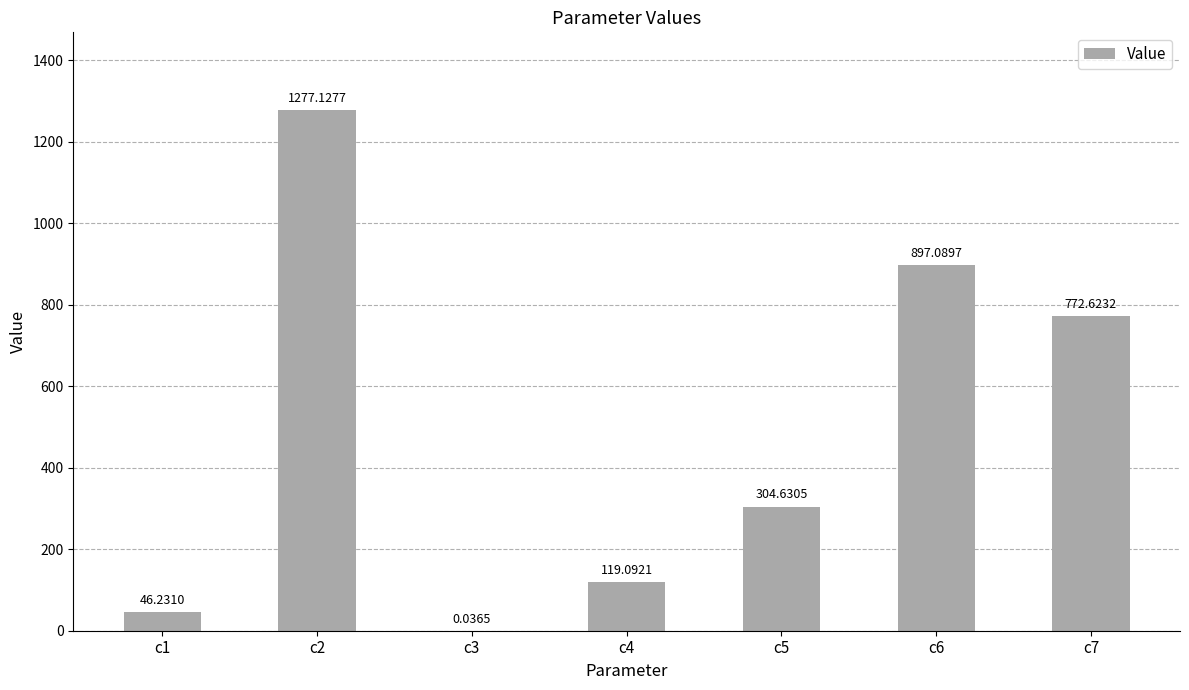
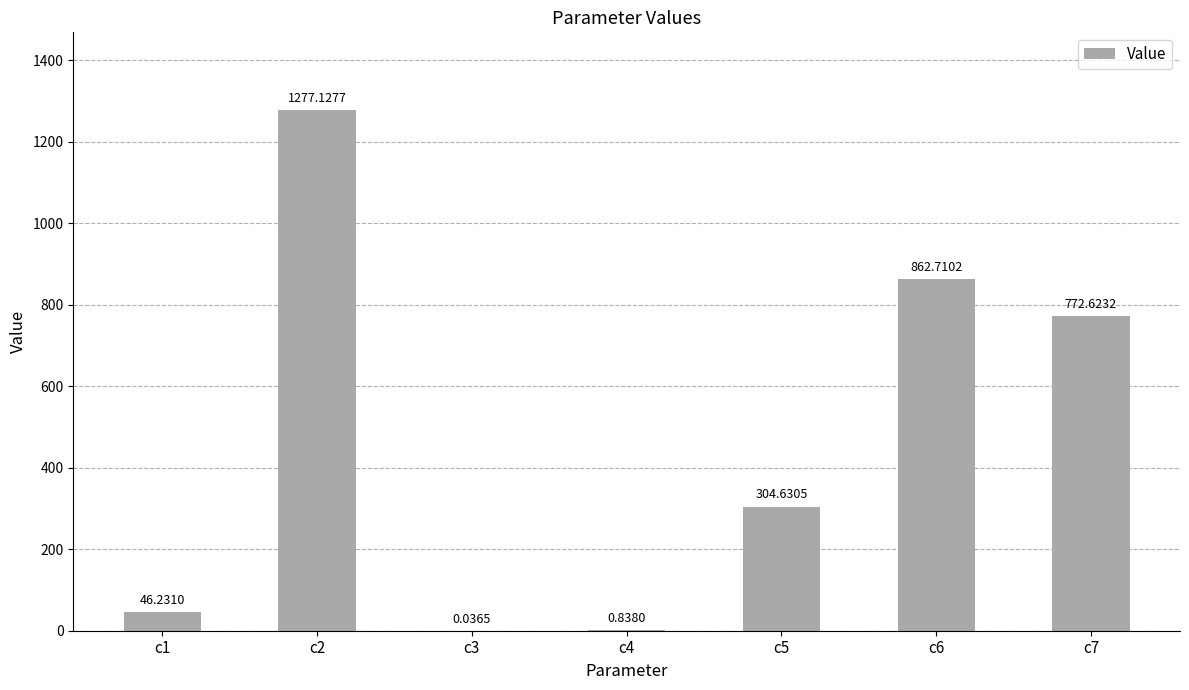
c4: 119.0921 -> 0.8380
c6: 897.0897 -> 862.7102
